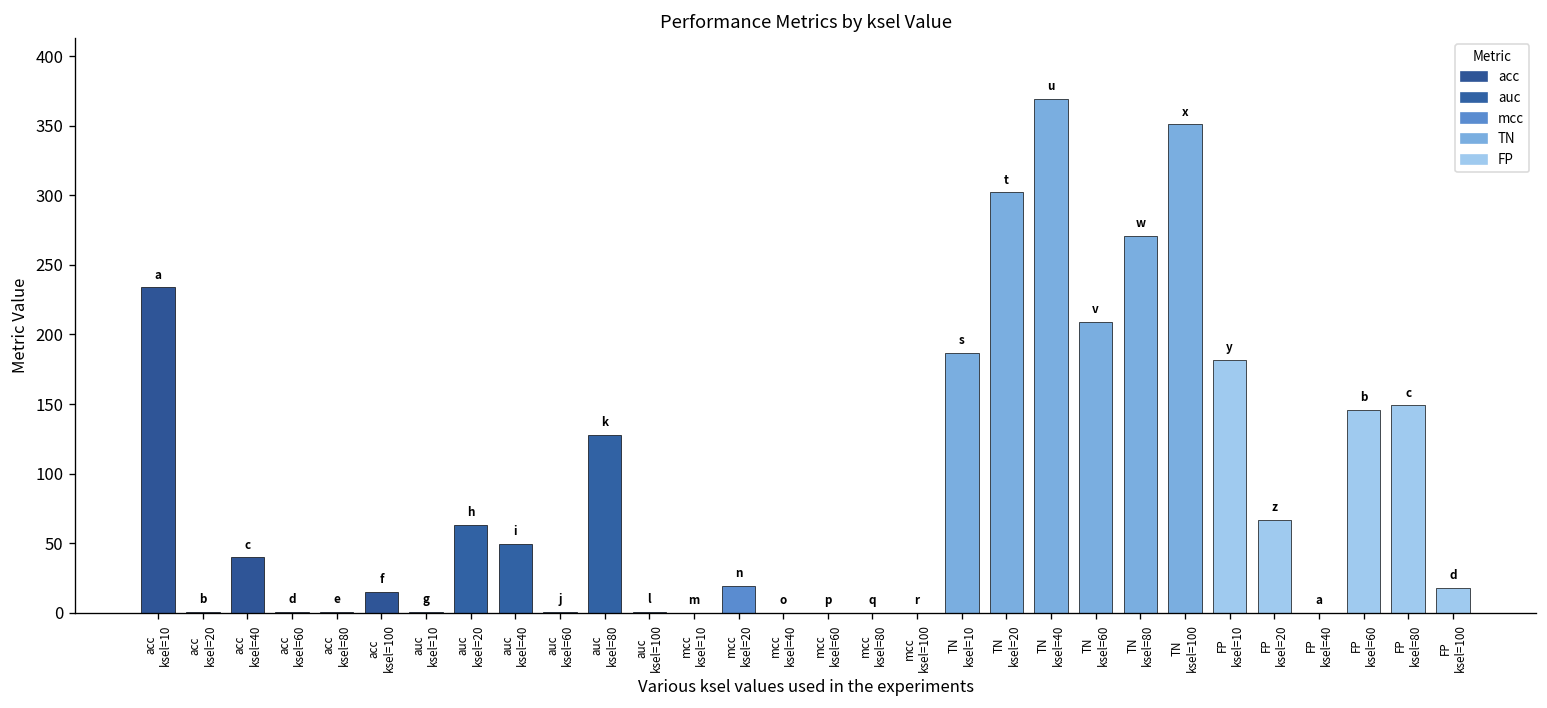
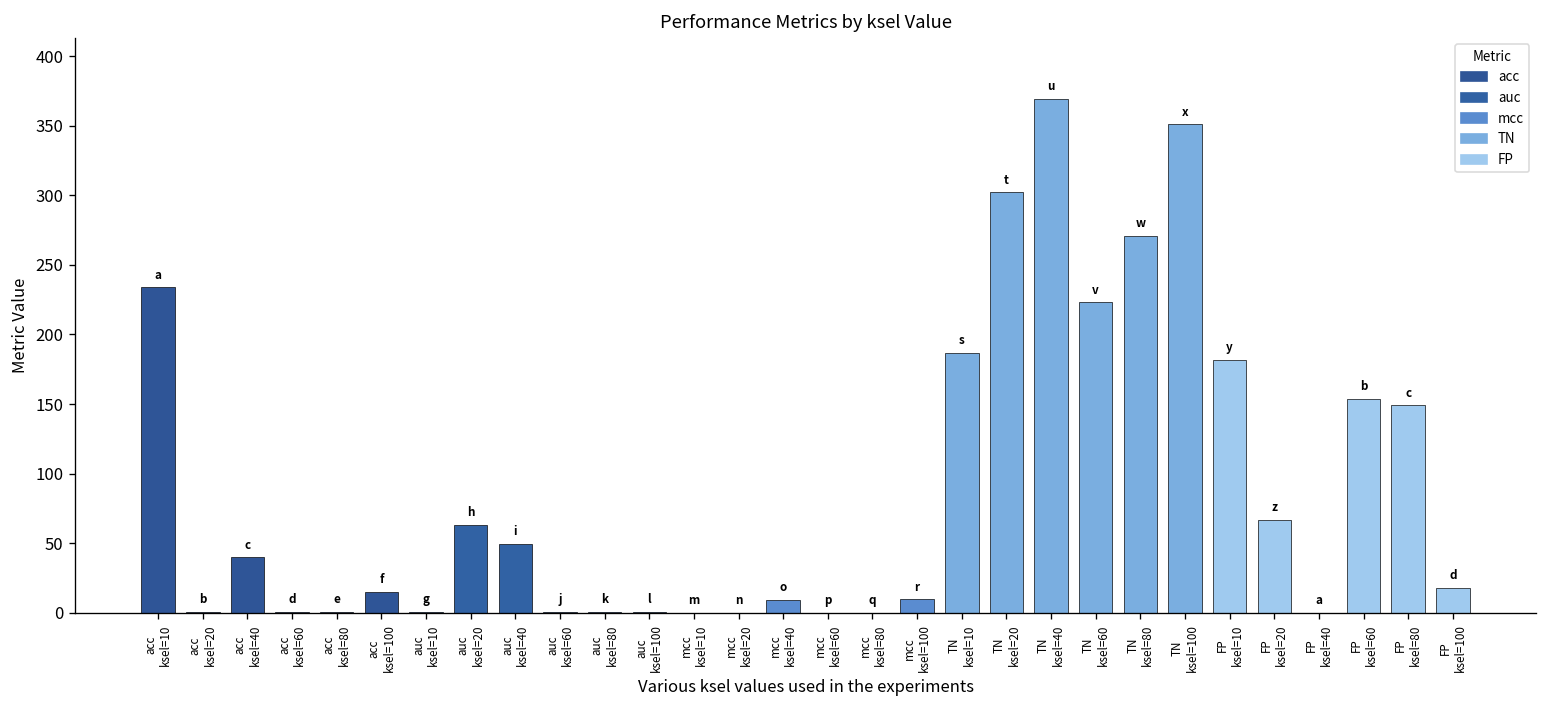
auc ksel=80: 128 -> 1
mcc ksel=20: 19 -> 0
mcc ksel=40: 0 -> 10
mcc ksel=100: 0 -> 10
TN ksel=60: 209 -> 223
FP ksel=60: 146 -> 154
